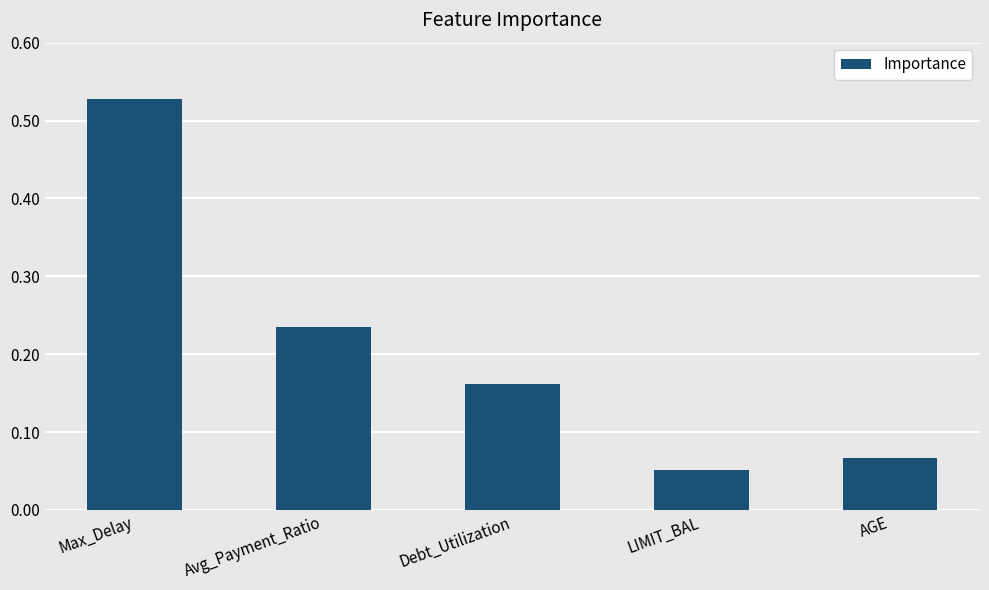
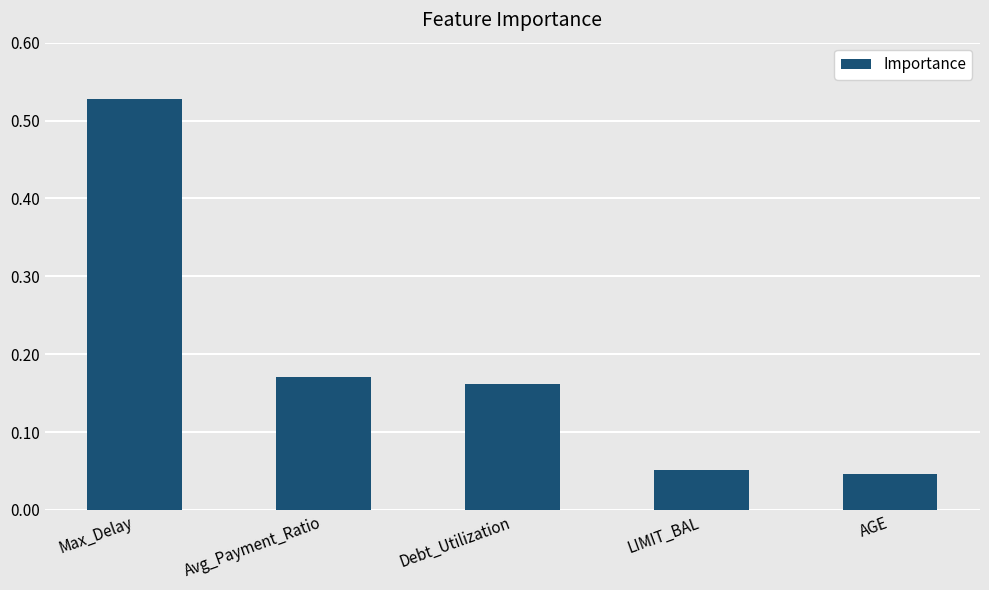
Avg_Payment_Ratio: 0.24 -> 0.17
AGE: 0.07 -> 0.05
